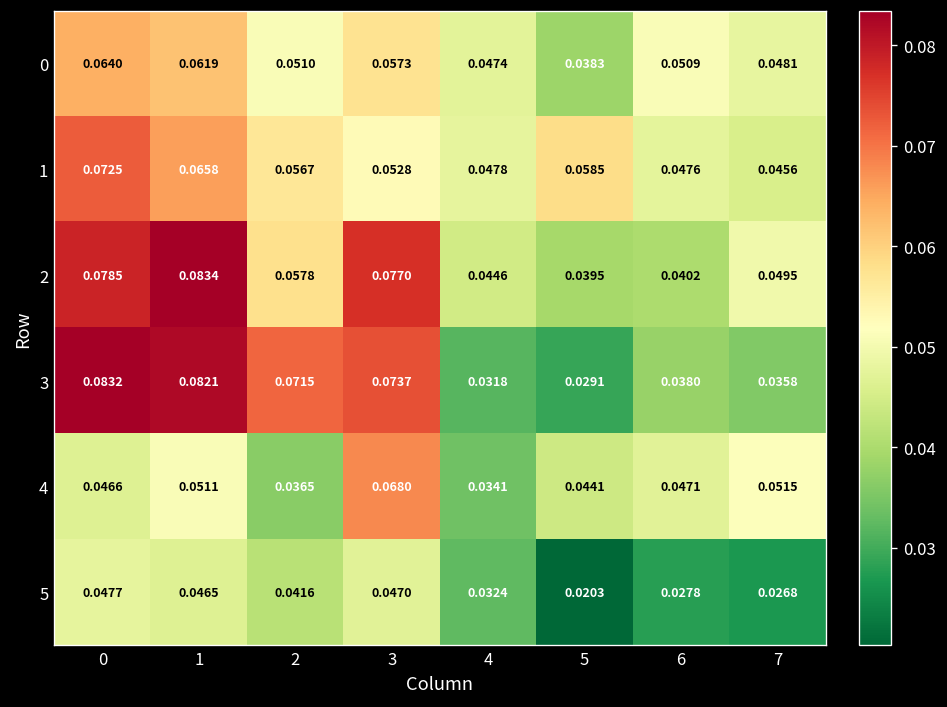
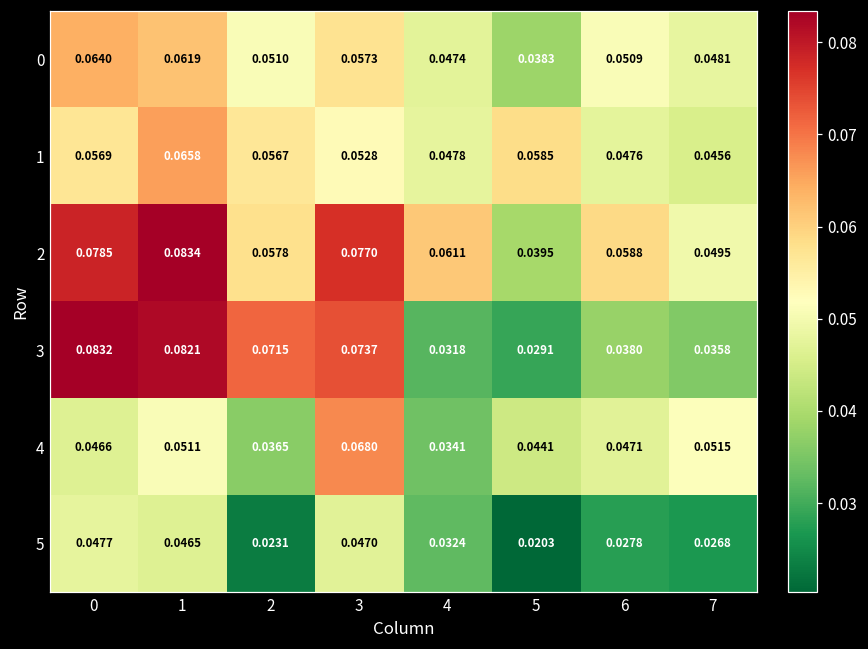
1, 0: 0.0725 -> 0.0569
2, 4: 0.0446 -> 0.0611
2, 6: 0.0402 -> 0.0588
5, 2: 0.0416 -> 0.0231
